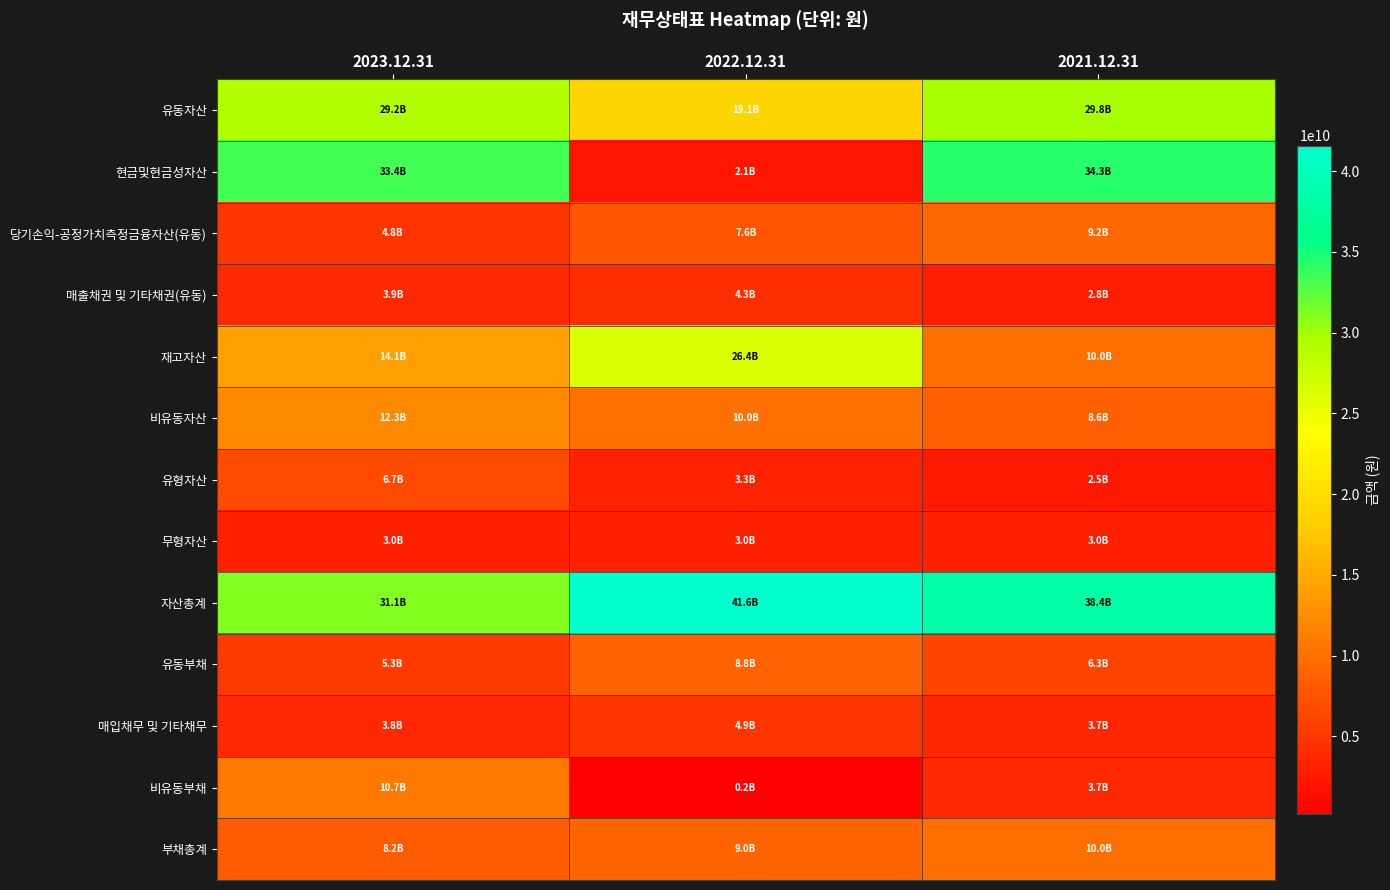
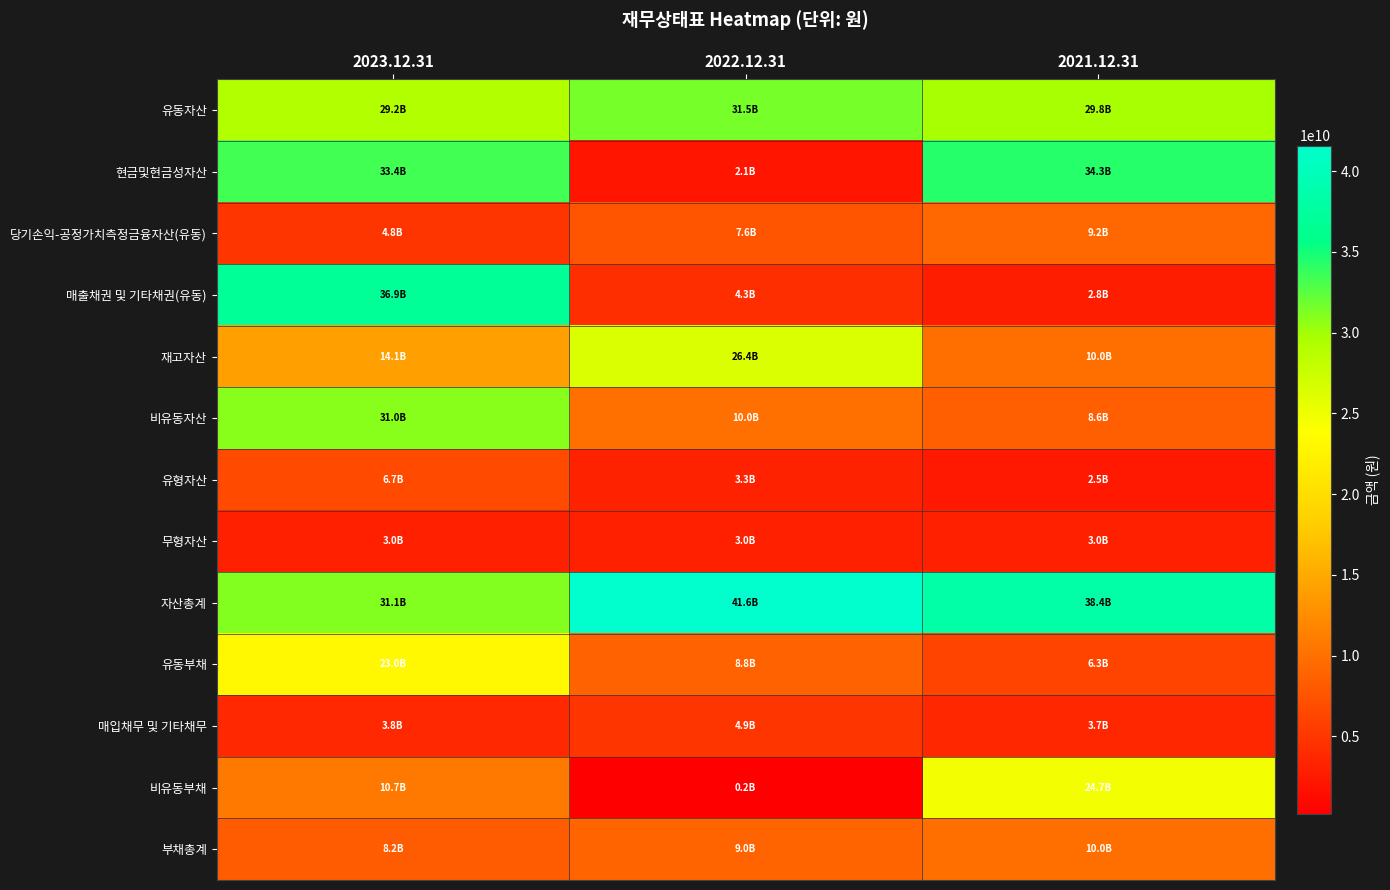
유동자산, 2022.12.31: 19.1B -> 31.5B
매출채권 및 기타채권(유동), 2023.12.31: 3.9B -> 36.9B
비유동자산, 2023.12.31: 12.3B -> 31.0B
유동부채, 2023.12.31: 5.3B -> 23.0B
비유동부채, 2021.12.31: 3.7B -> 24.7B
